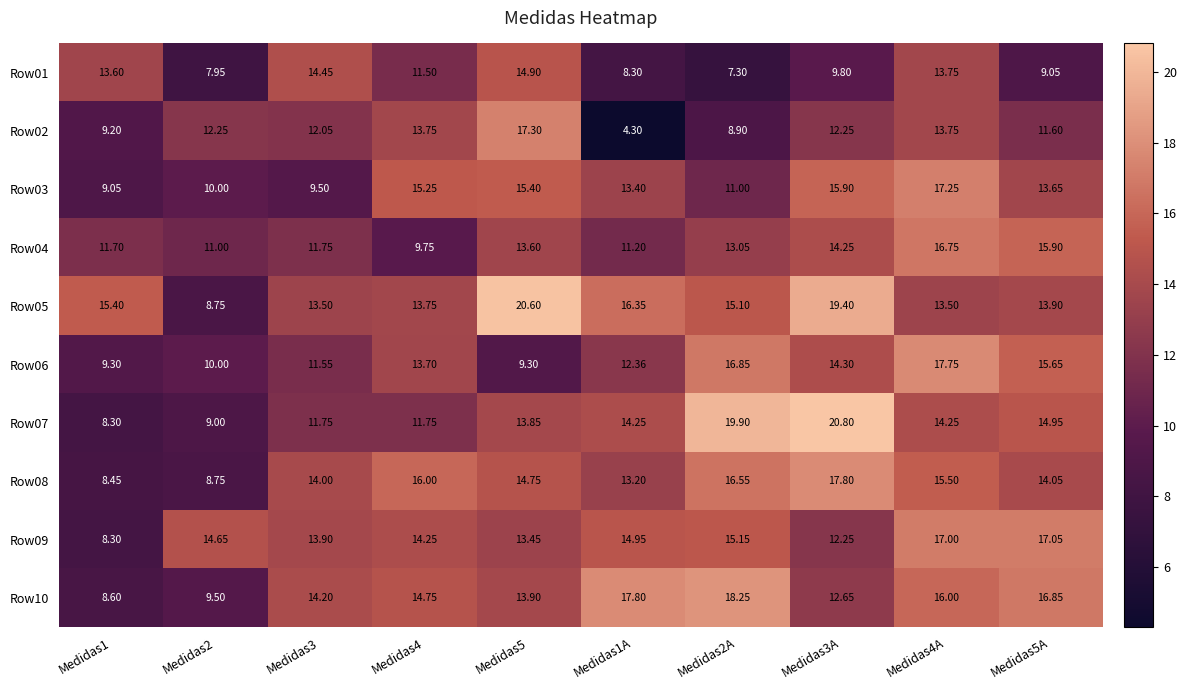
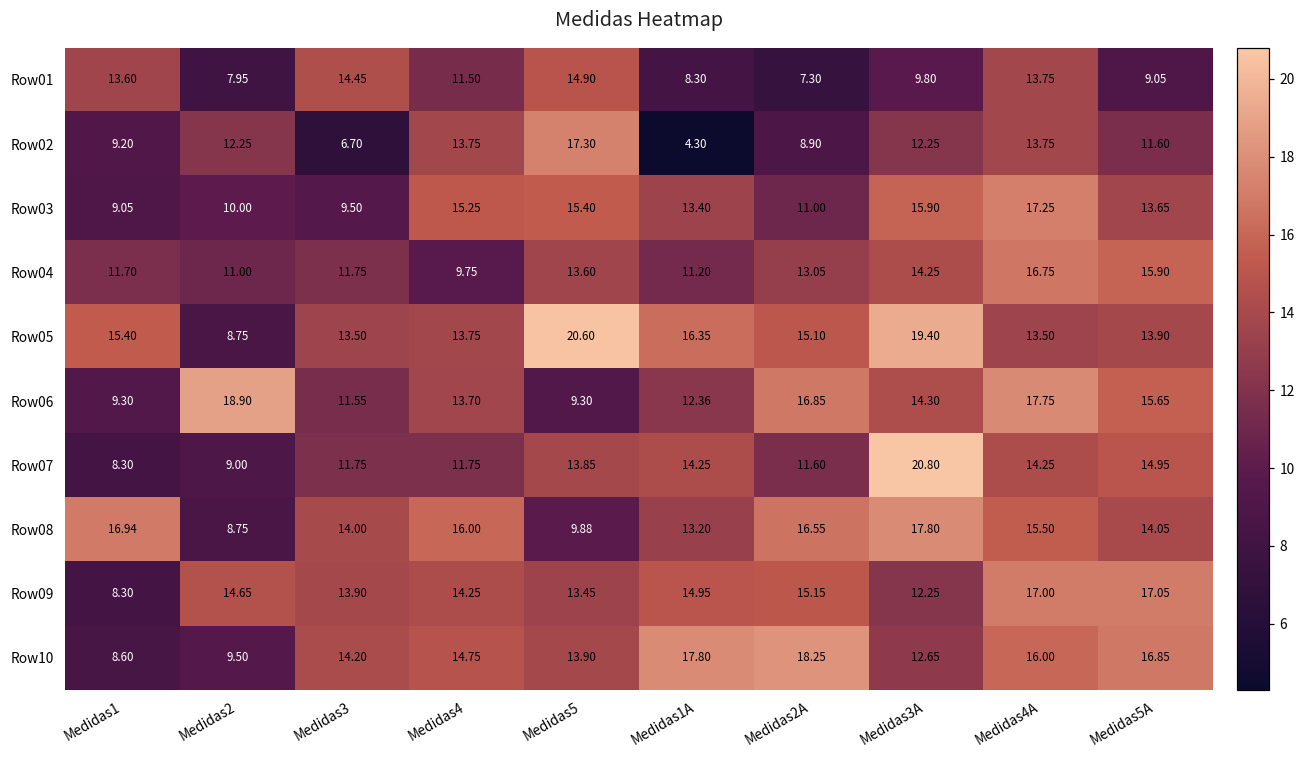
Row02, Medidas3: 12.05 -> 6.70
Row06, Medidas2: 10.00 -> 18.90
Row07, Medidas2A: 19.90 -> 11.60
Row08, Medidas1: 8.45 -> 16.94
Row08, Medidas5: 14.75 -> 9.88
